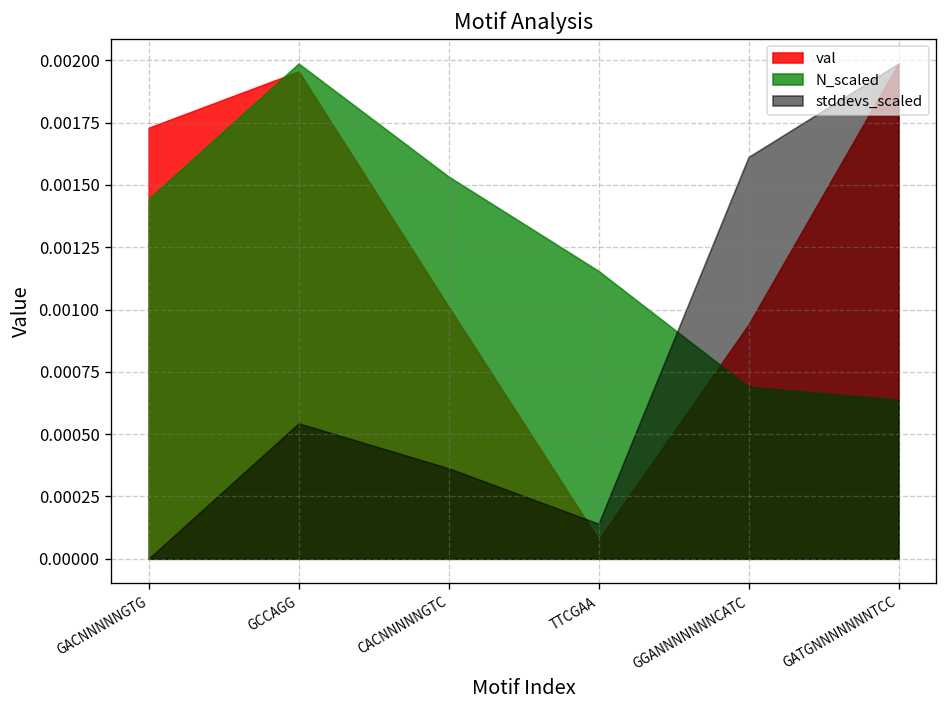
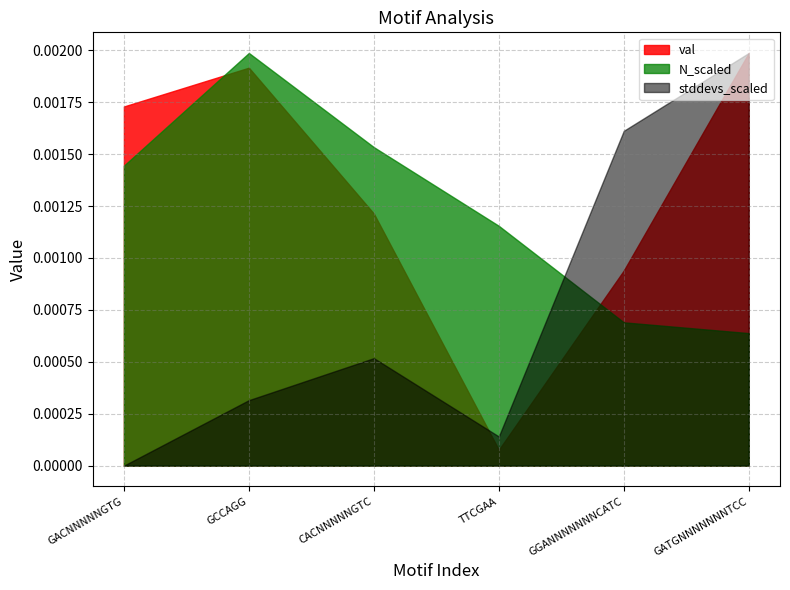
val, GCCAGG: 0.00196 -> 0.00192
stddevs_scaled, GCCAGG: 0.00054 -> 0.00032
val, CACNNNNNGTC: 0.00101 -> 0.00121
stddevs_scaled, CACNNNNNGTC: 0.00036 -> 0.00052
